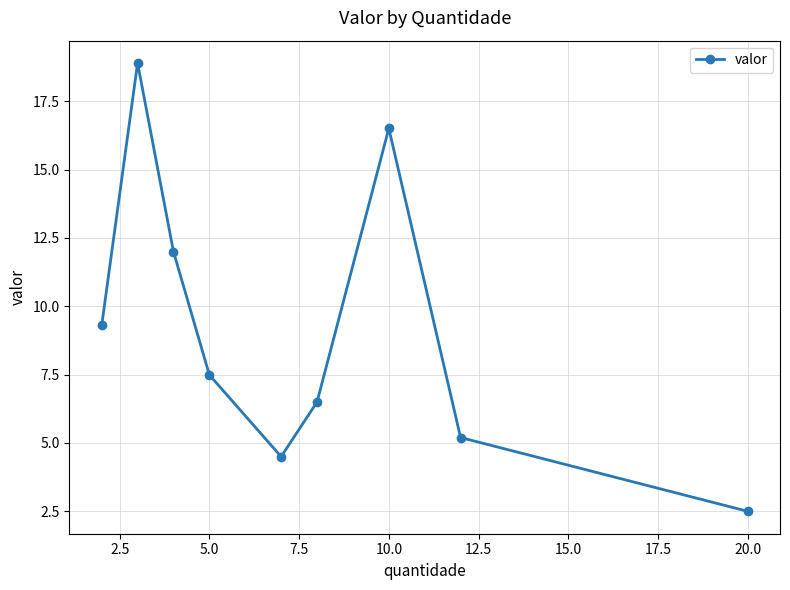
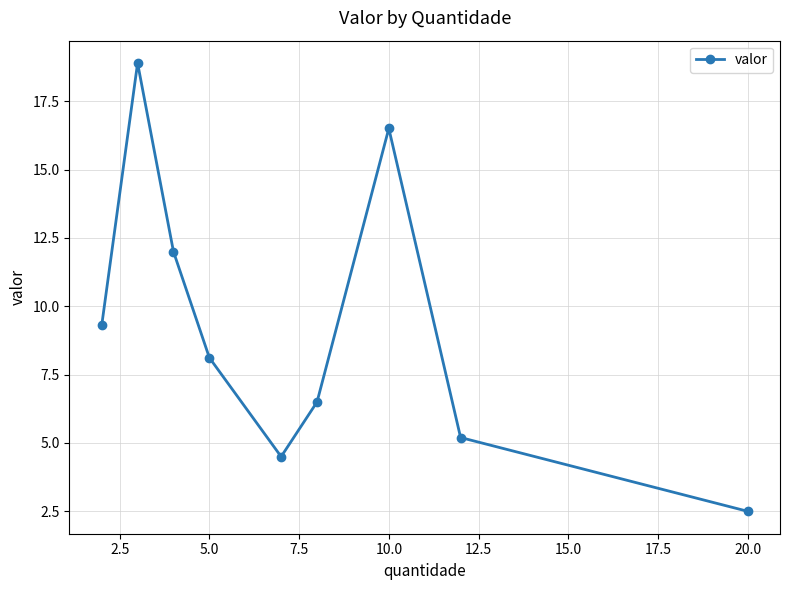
5.0: 7.5 -> 8.1
